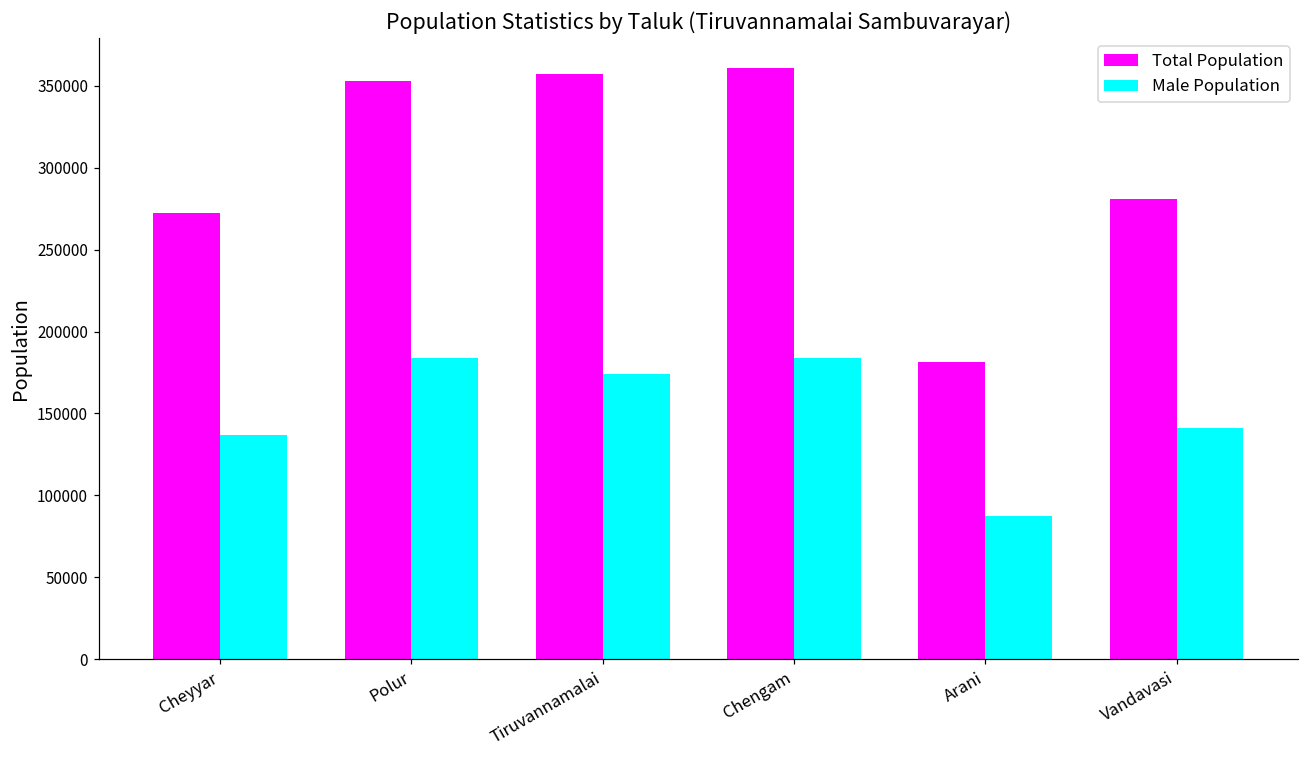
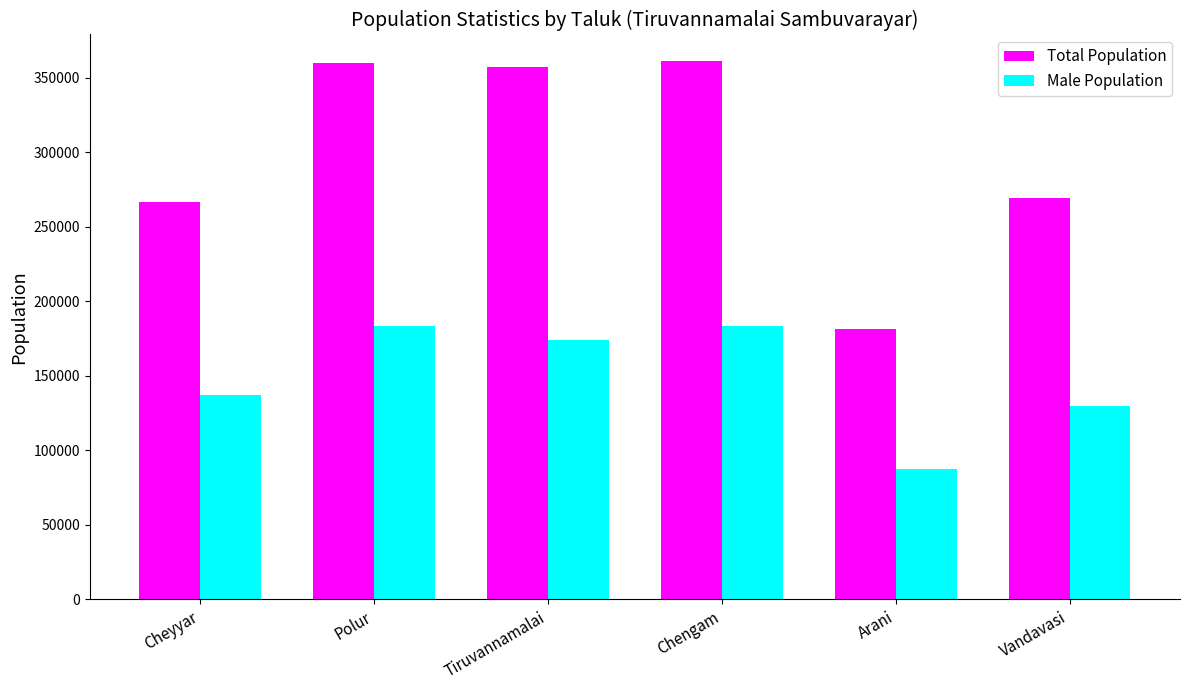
Total Population, Cheyyar: 272000 -> 266000
Total Population, Polur: 353000 -> 360000
Total Population, Vandavasi: 281000 -> 269000
Male Population, Vandavasi: 141000 -> 130000
